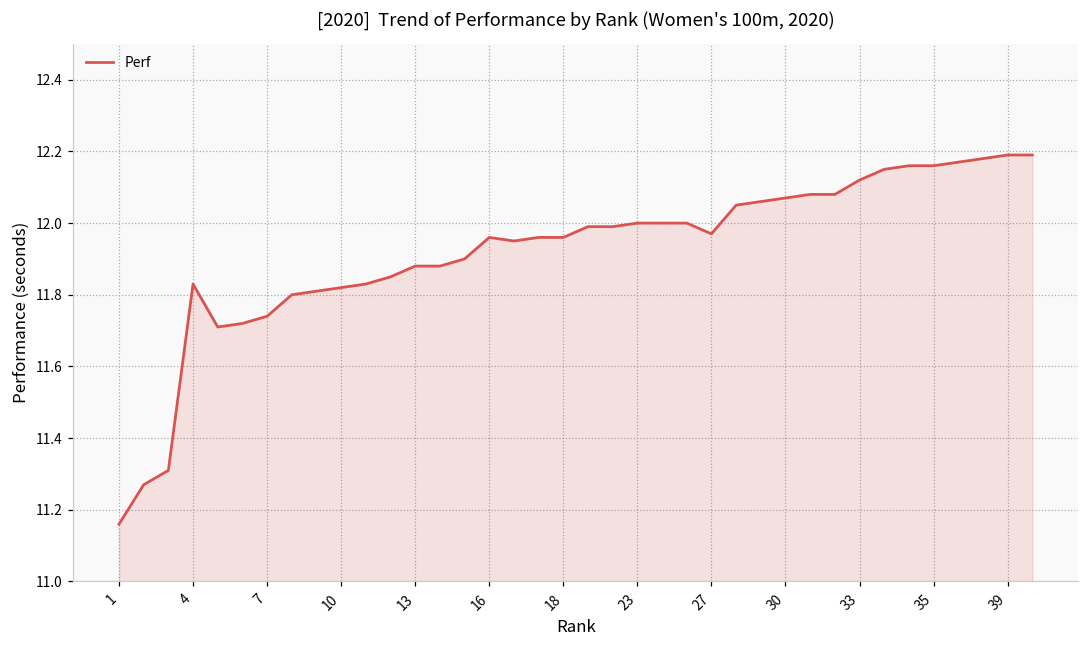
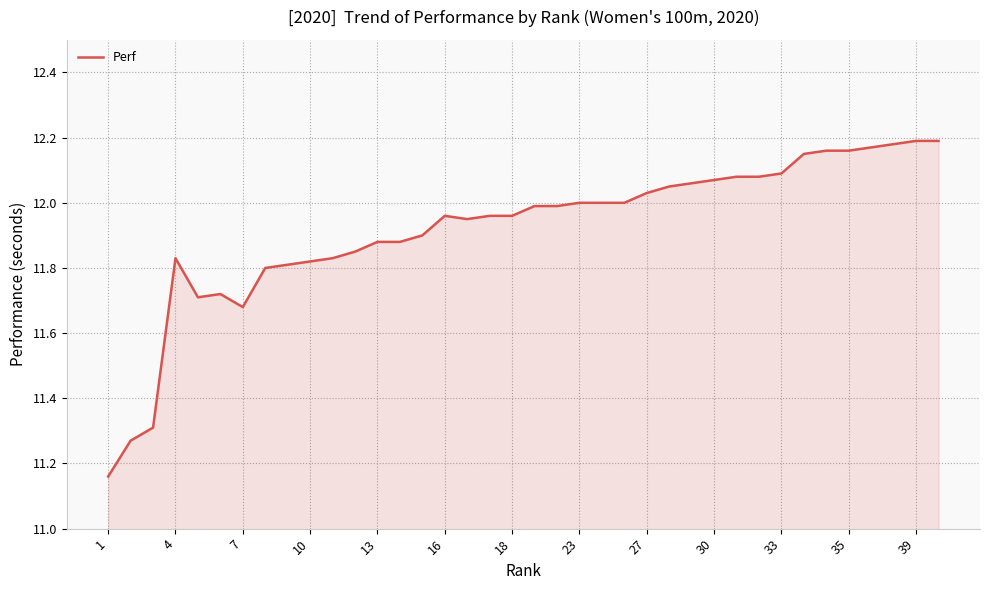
7: 11.74 -> 11.68
27: 11.97 -> 12.03
33: 12.12 -> 12.09
